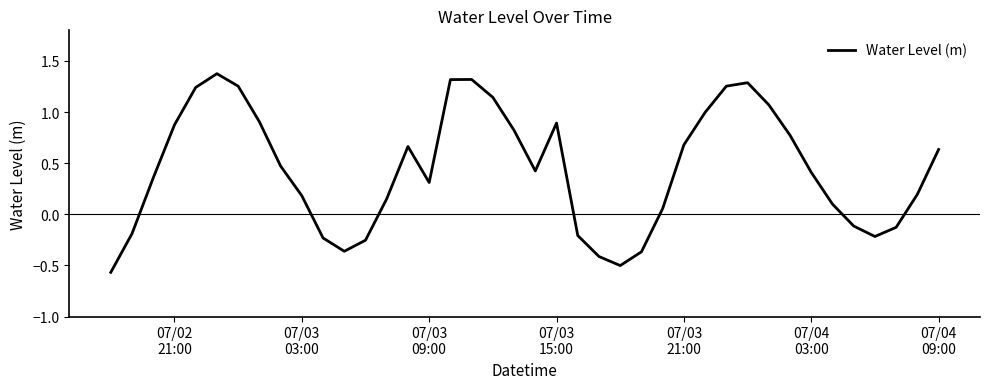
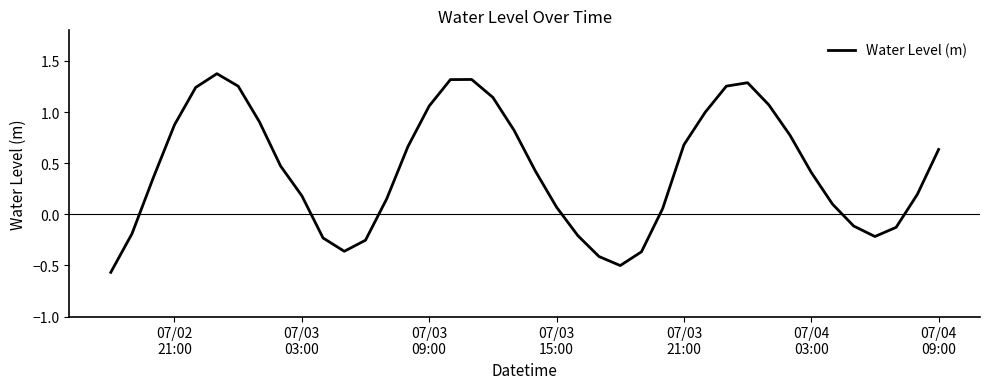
07/03 09:00: 0.31 -> 1.06
07/03 15:00: 0.89 -> 0.07
